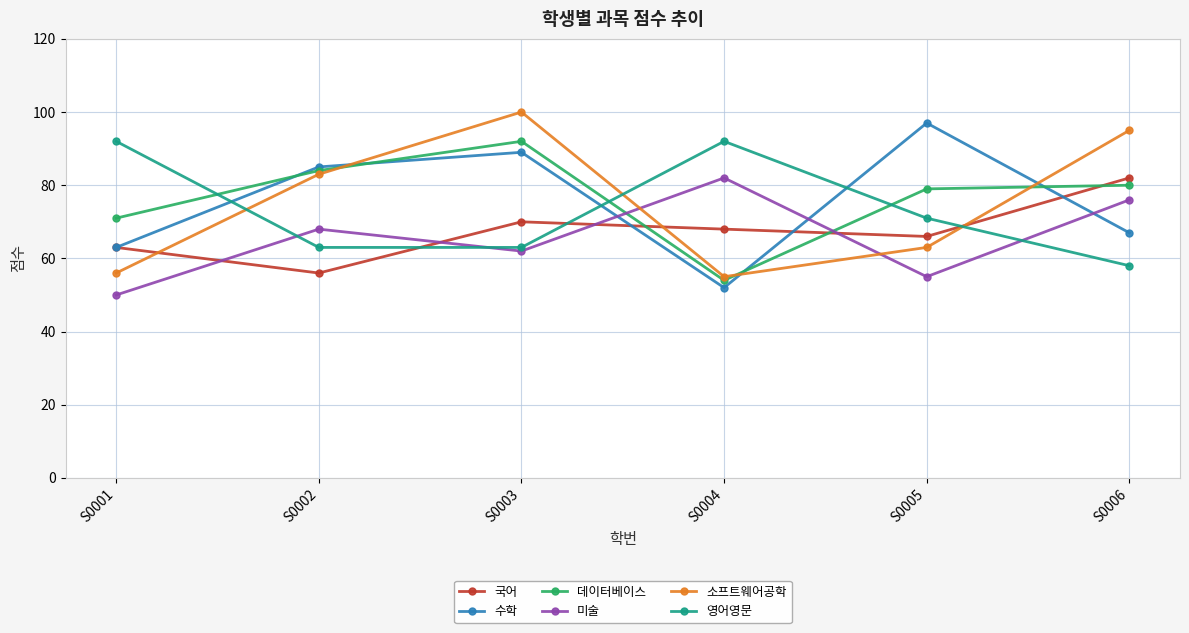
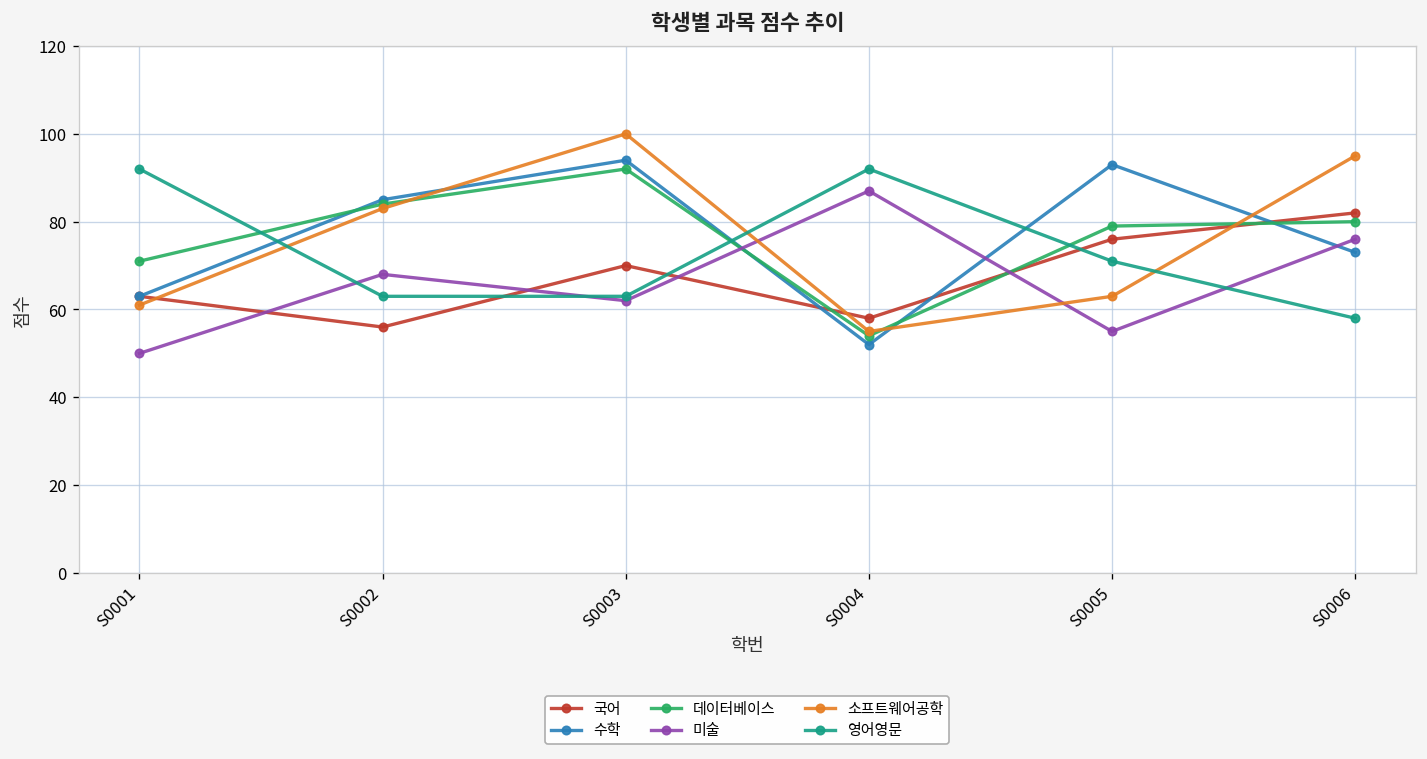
소프트웨어공학, S0001: 56 -> 61
수학, S0003: 89 -> 94
국어, S0004: 68 -> 58
미술, S0004: 82 -> 87
국어, S0005: 66 -> 76
수학, S0005: 97 -> 93
수학, S0006: 67 -> 73
